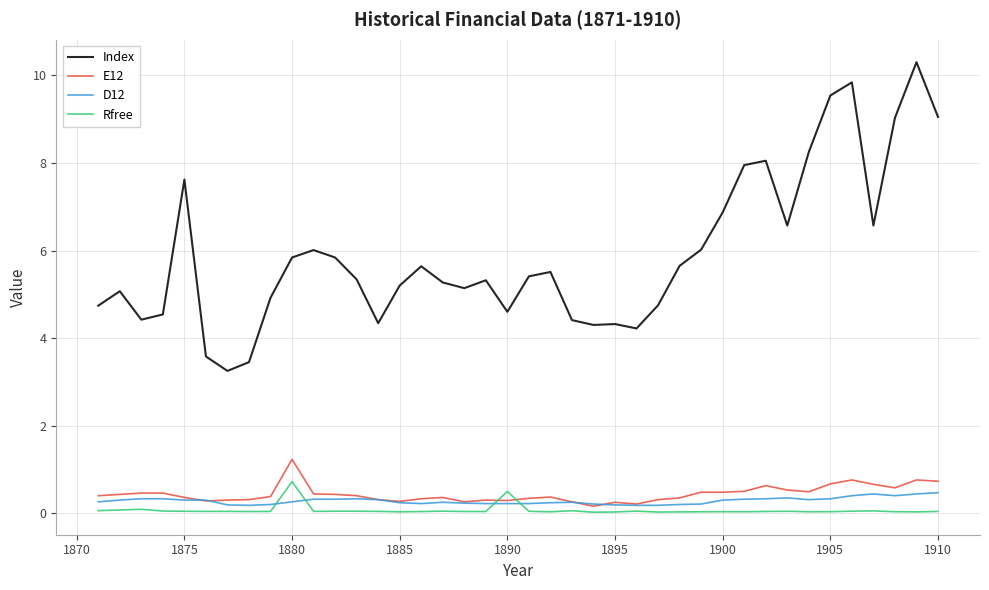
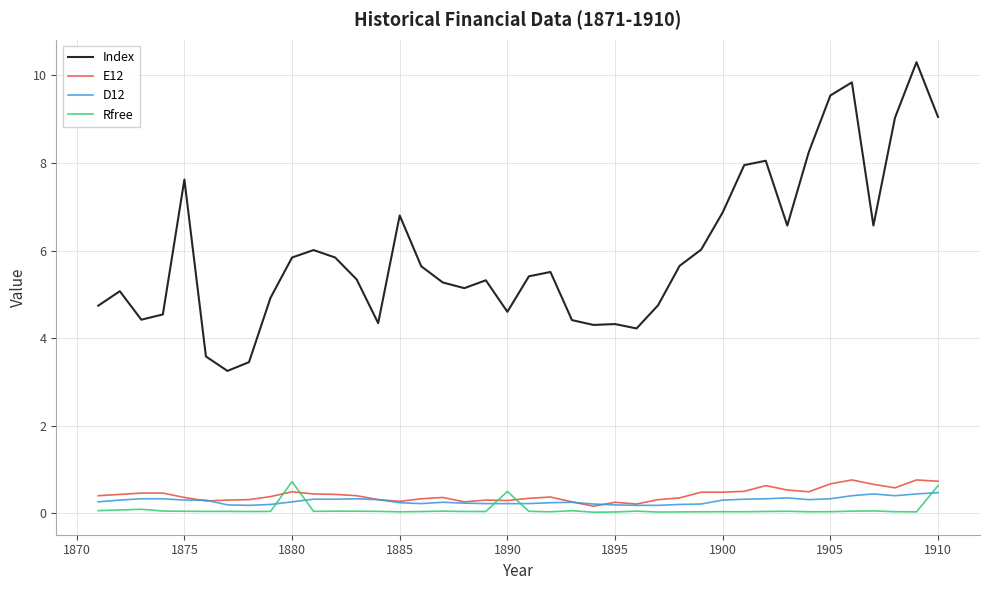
E12, 1880: 1.2 -> 0.5
Index, 1885: 5.2 -> 6.8
Rfree, 1910: 0.0 -> 0.6
